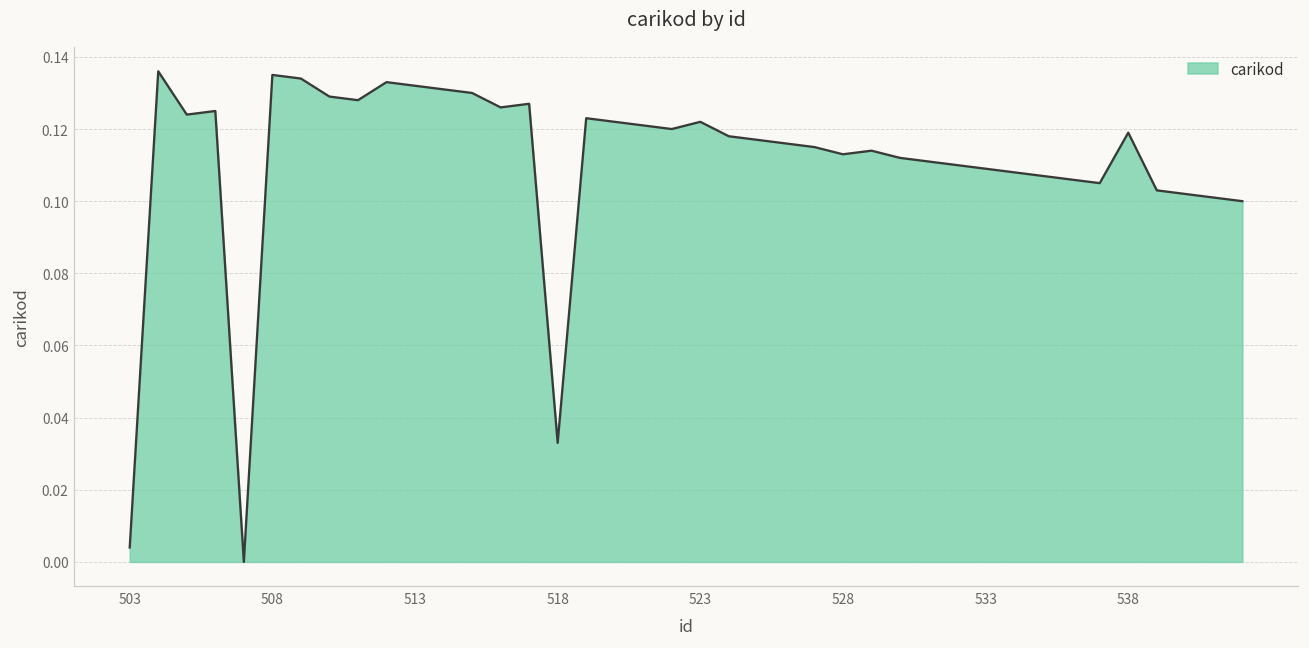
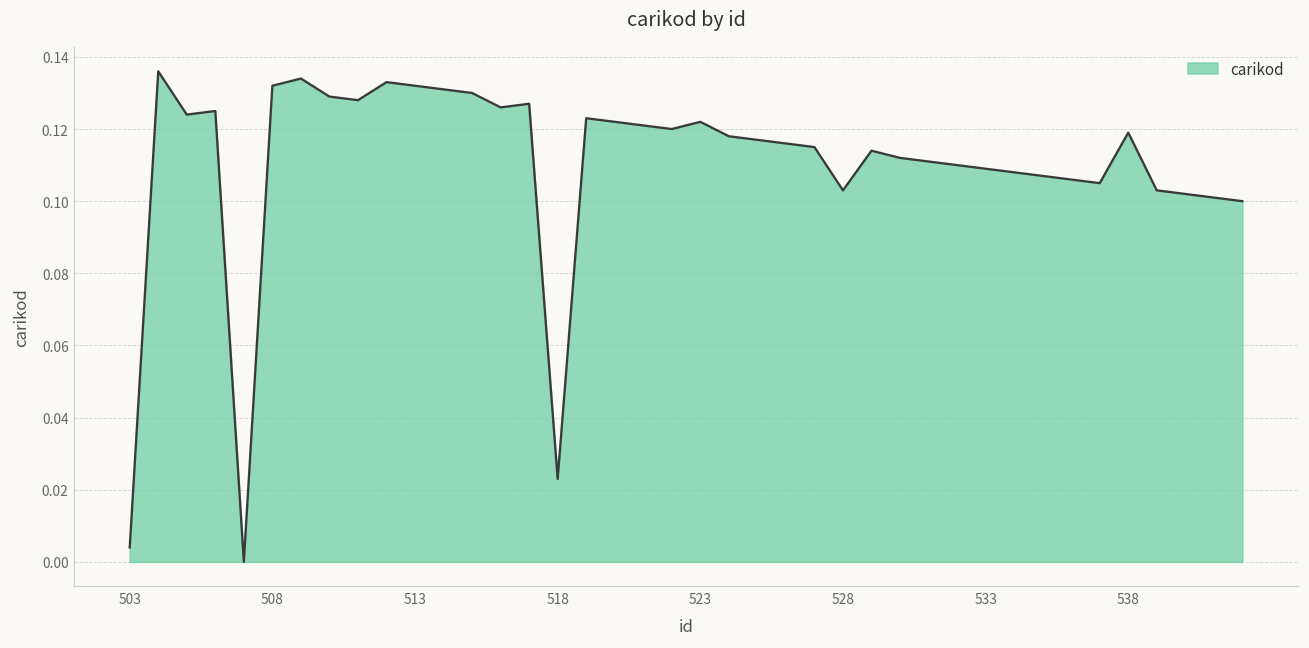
508: 0.135 -> 0.132
518: 0.033 -> 0.023
528: 0.113 -> 0.103
